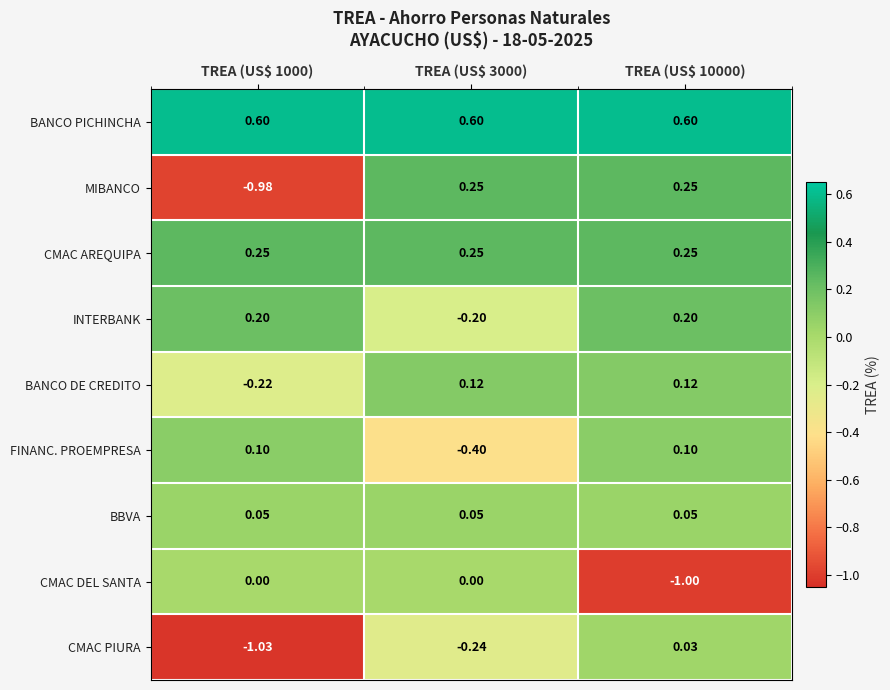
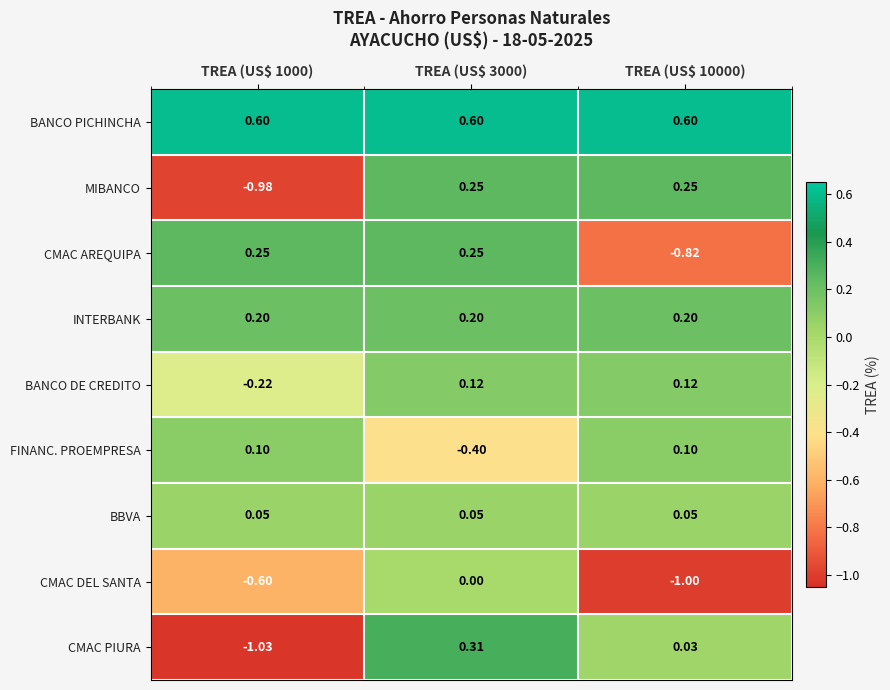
CMAC AREQUIPA, TREA (US$ 10000): 0.25 -> -0.82
INTERBANK, TREA (US$ 3000): -0.20 -> 0.20
CMAC DEL SANTA, TREA (US$ 1000): 0.00 -> -0.60
CMAC PIURA, TREA (US$ 3000): -0.24 -> 0.31
